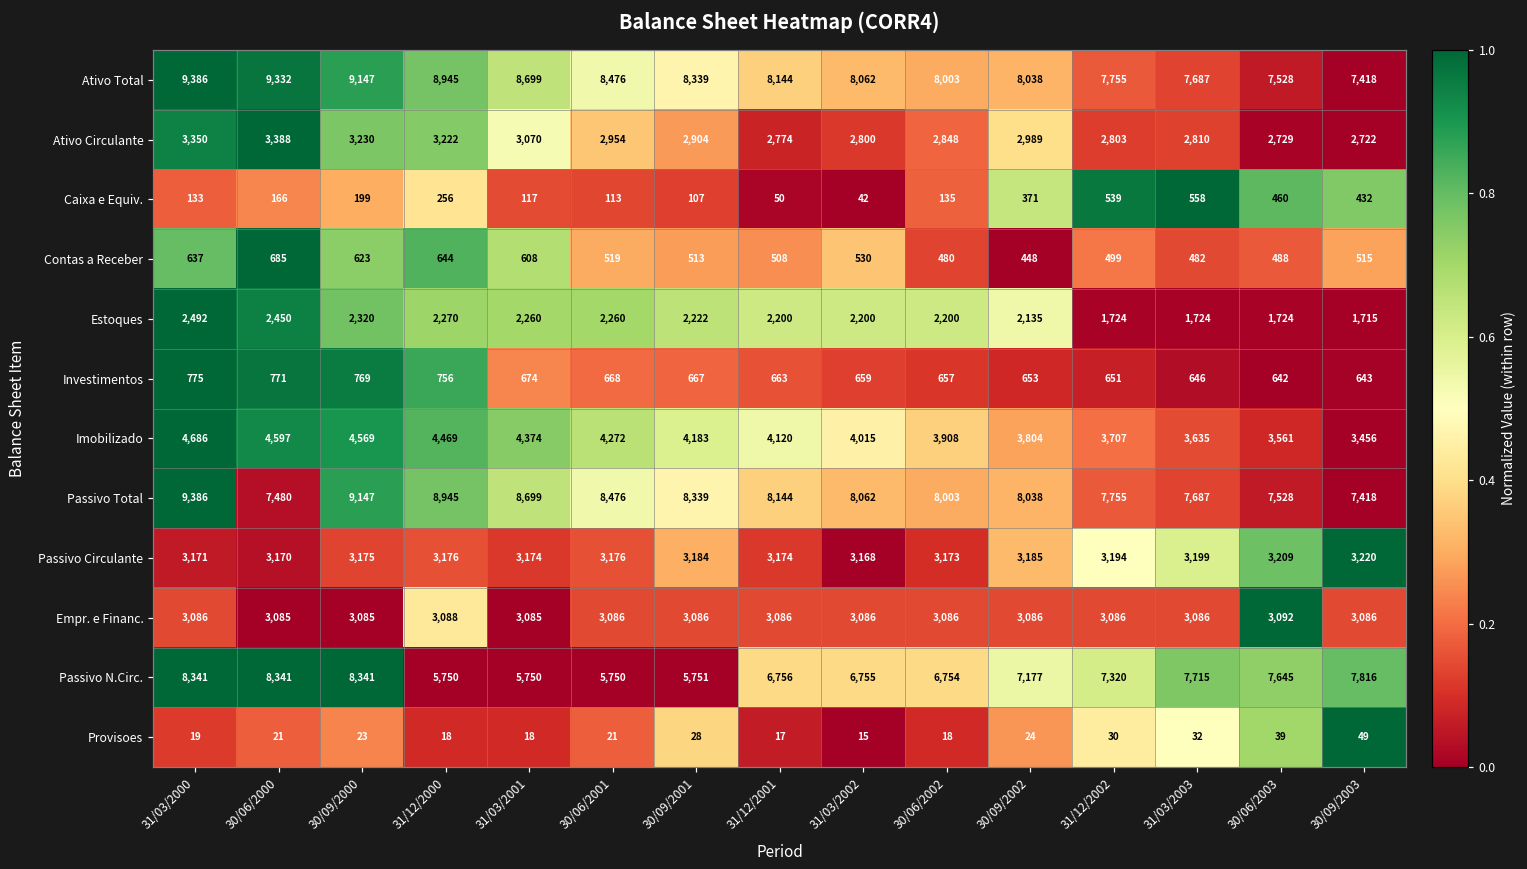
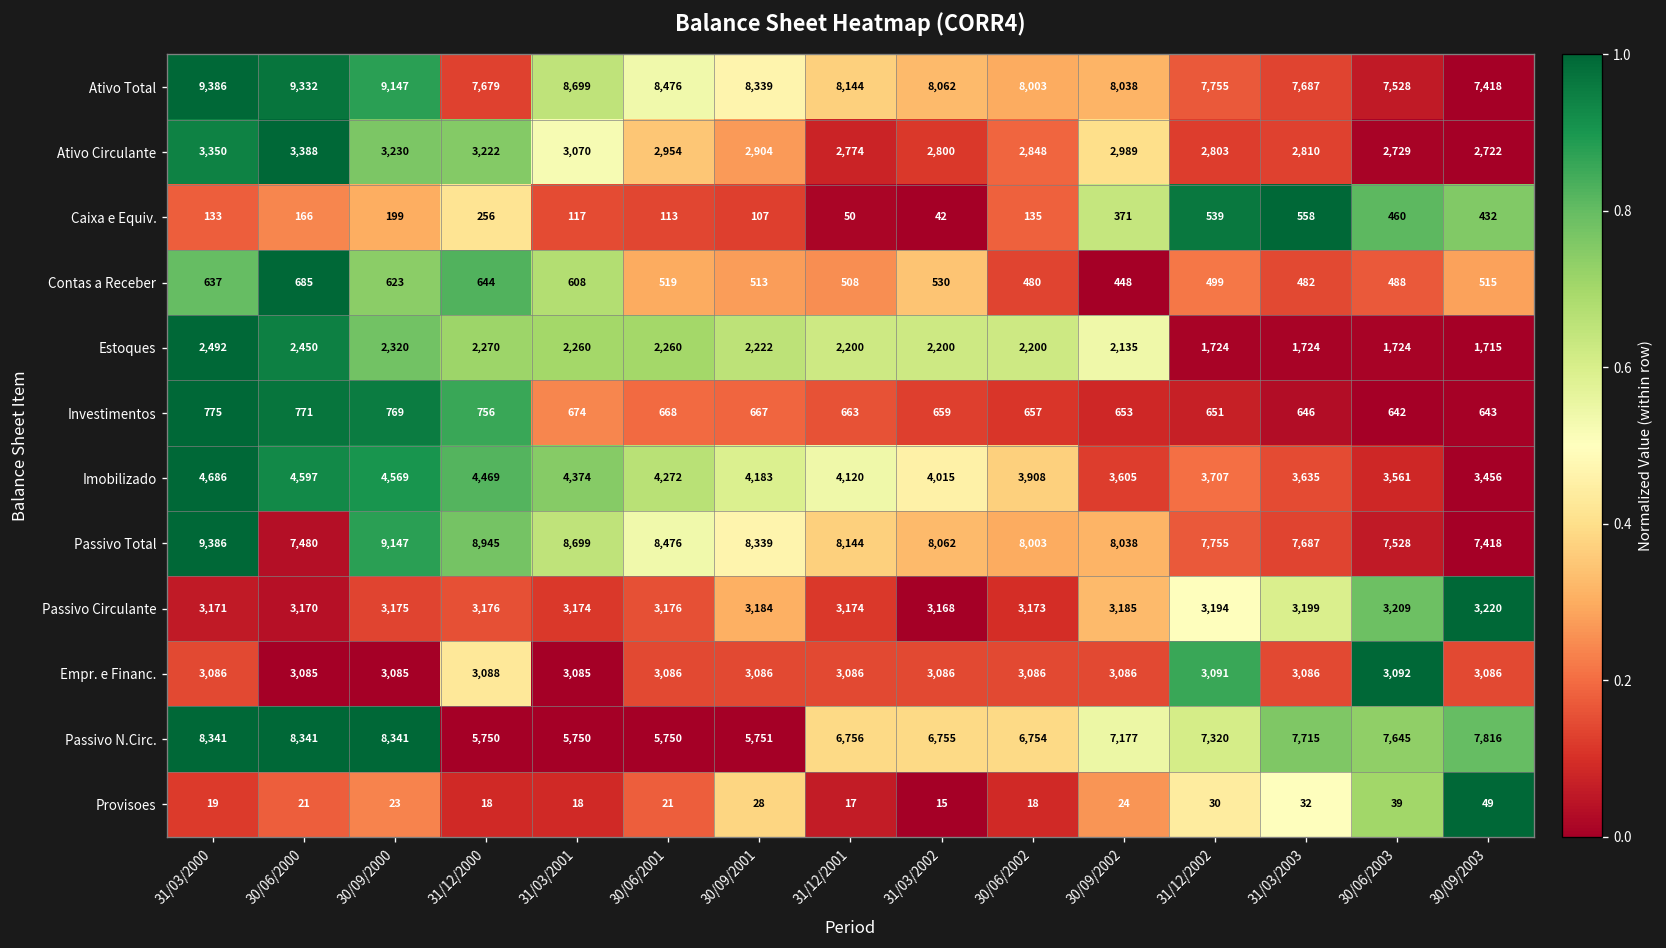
Ativo Total, 31/12/2000: 8,945 -> 7,679
Imobilizado, 30/09/2002: 3,804 -> 3,605
Empr. e Financ., 31/12/2002: 3,086 -> 3,091
